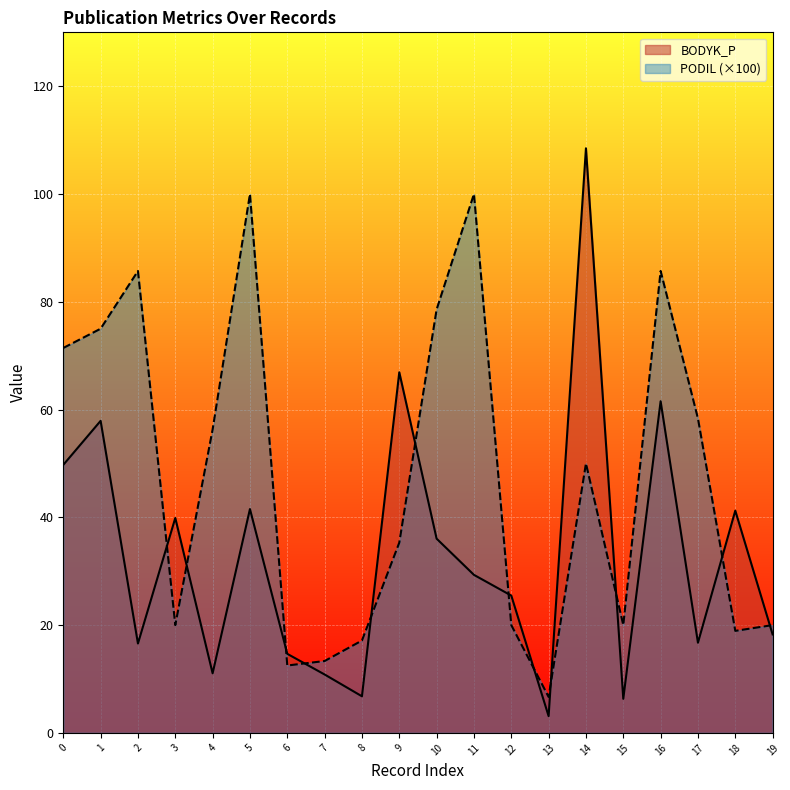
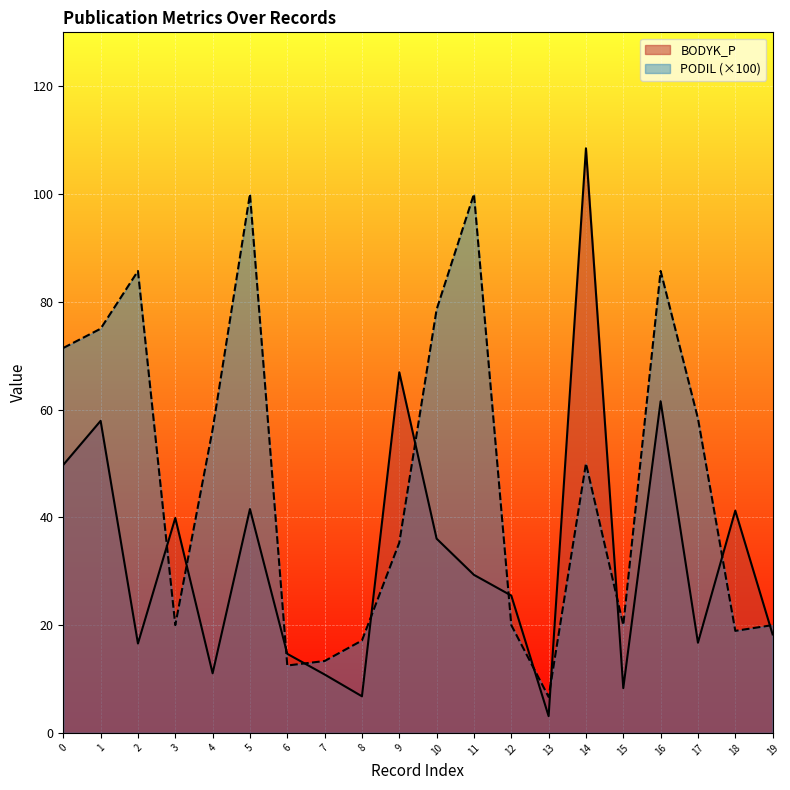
BODYK_P, 15: 6 -> 8
